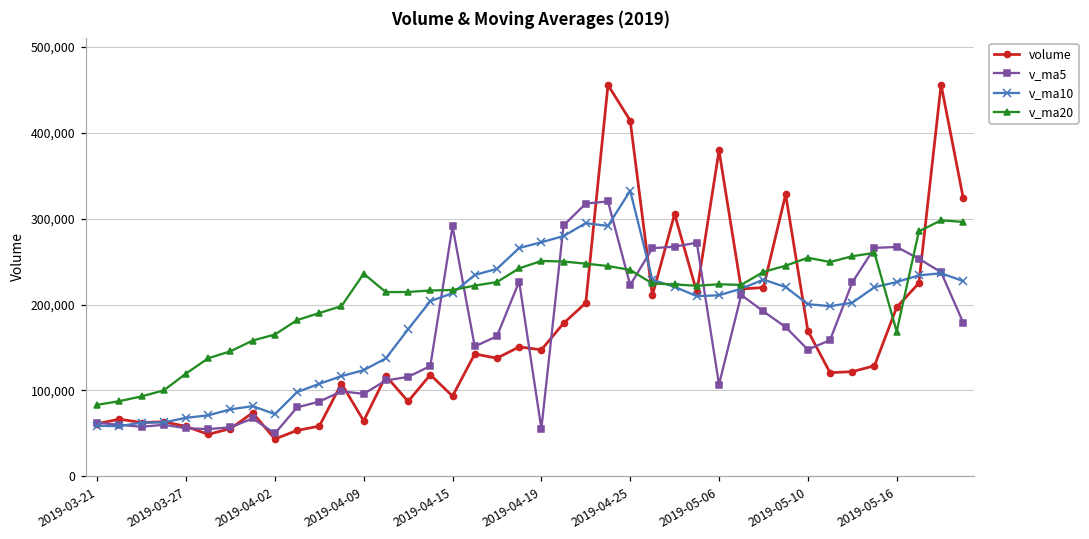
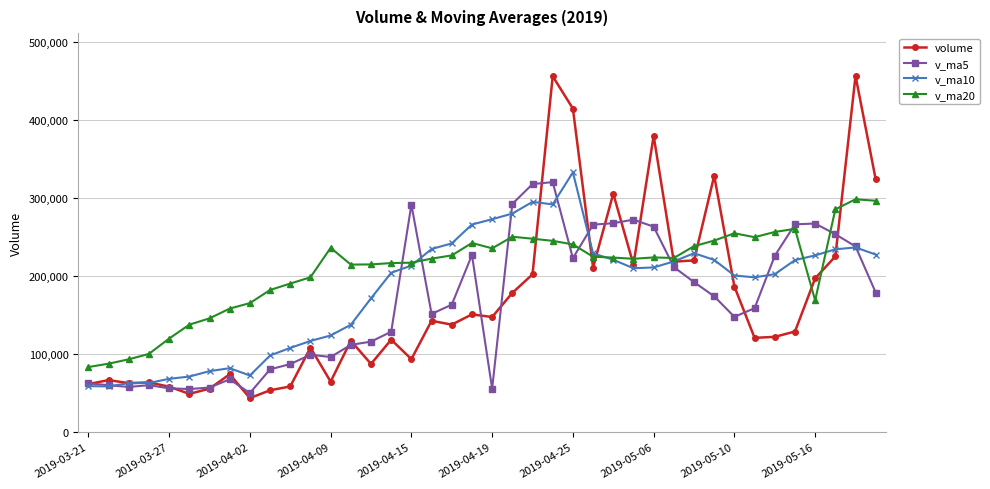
v_ma20, 2019-04-19: 250,000 -> 240,000
v_ma5, 2019-05-06: 110,000 -> 260,000
volume, 2019-05-10: 170,000 -> 190,000
